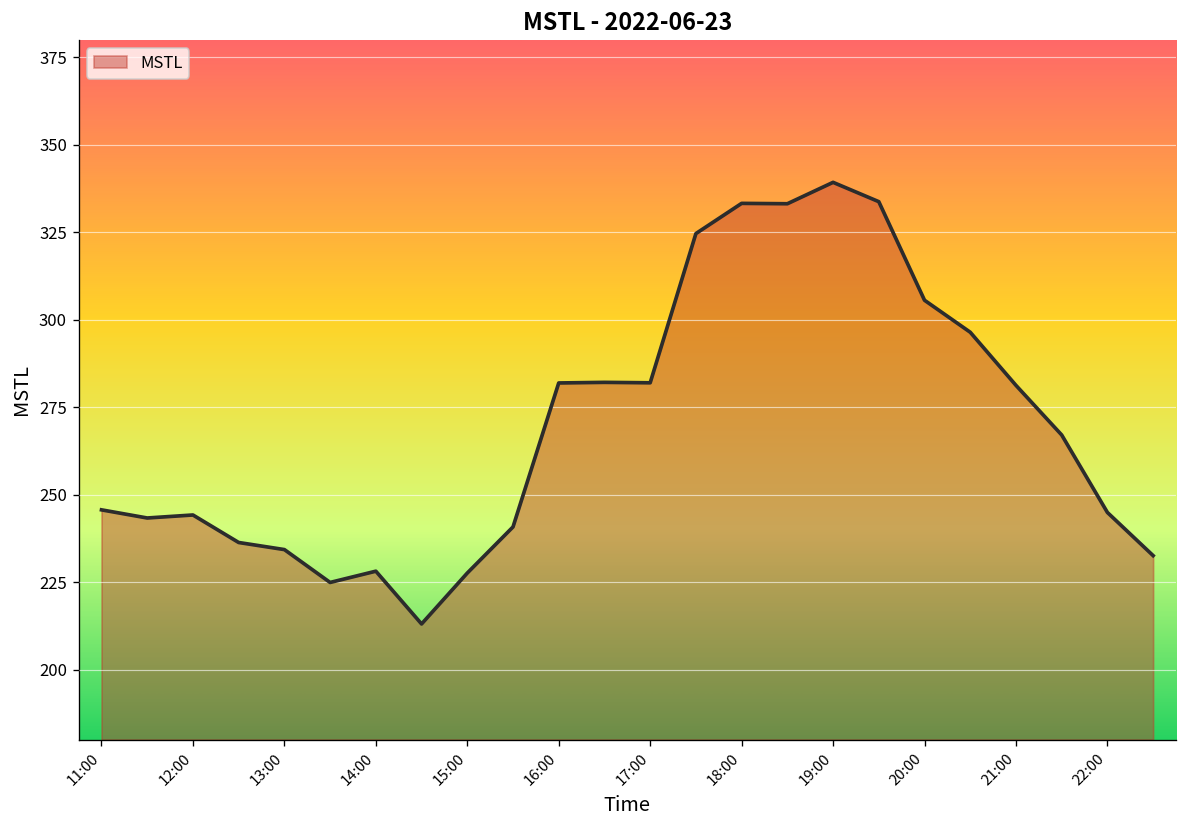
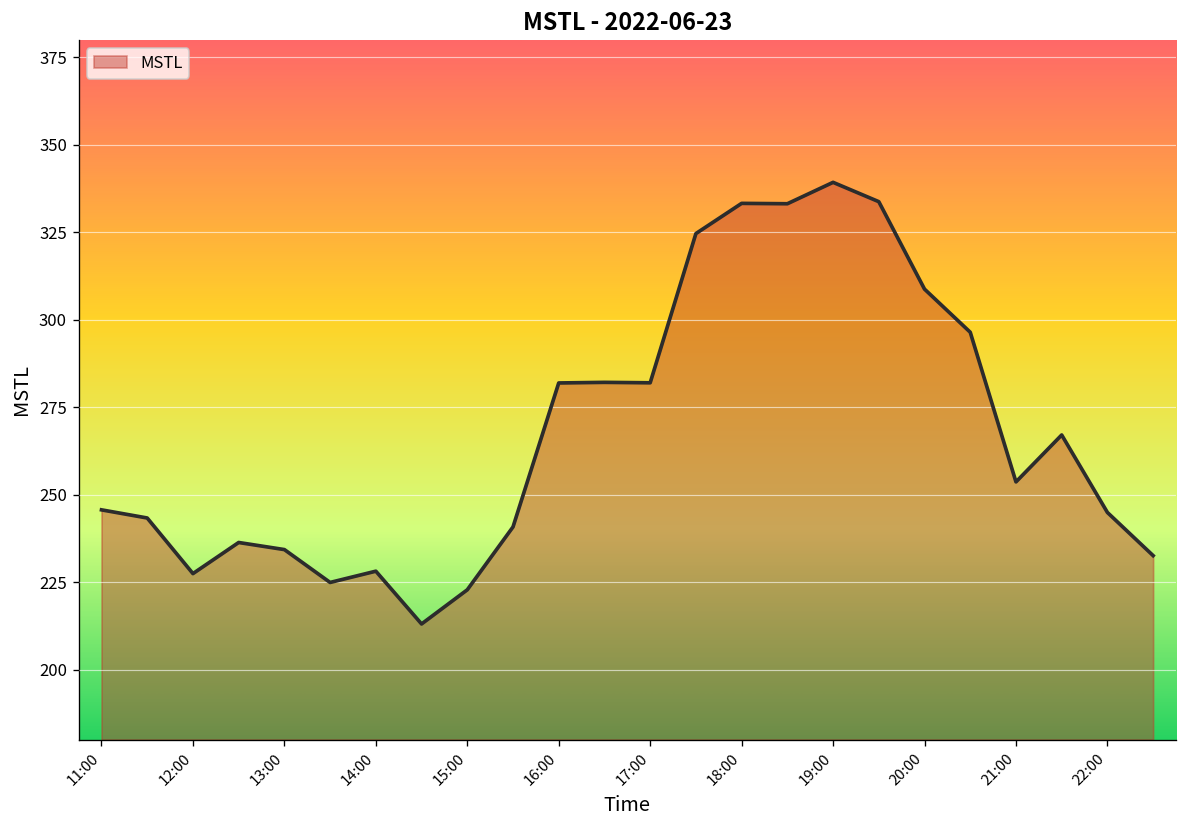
12:00: 244 -> 227
15:00: 228 -> 223
20:00: 306 -> 309
21:00: 281 -> 254
